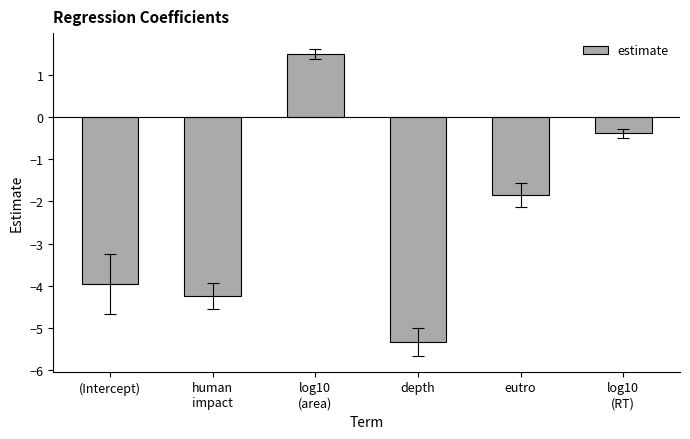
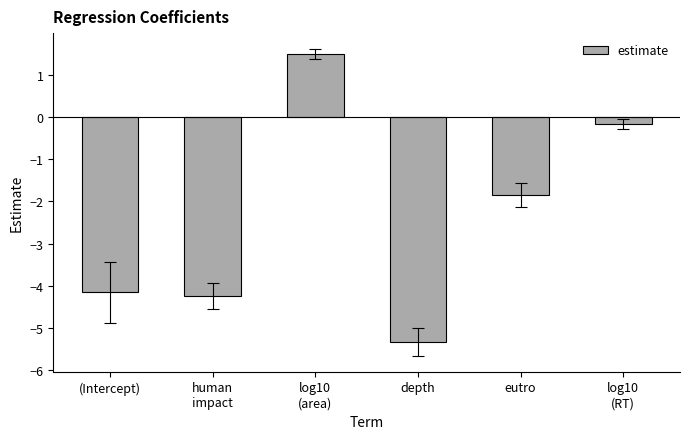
estimate, (Intercept): -4.0 -> -4.2
estimate, log10 (RT): -0.4 -> -0.2
